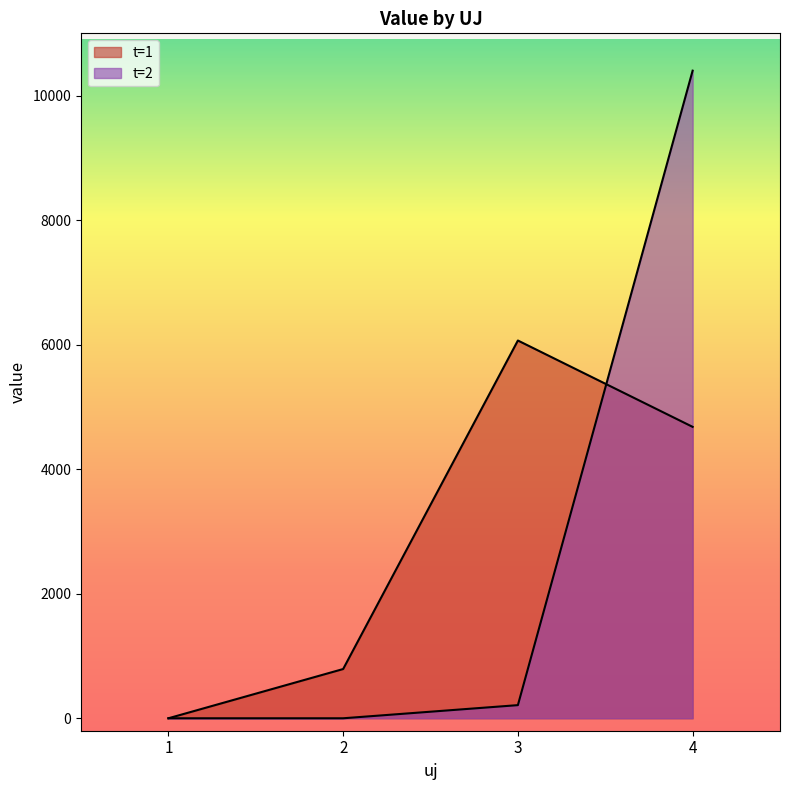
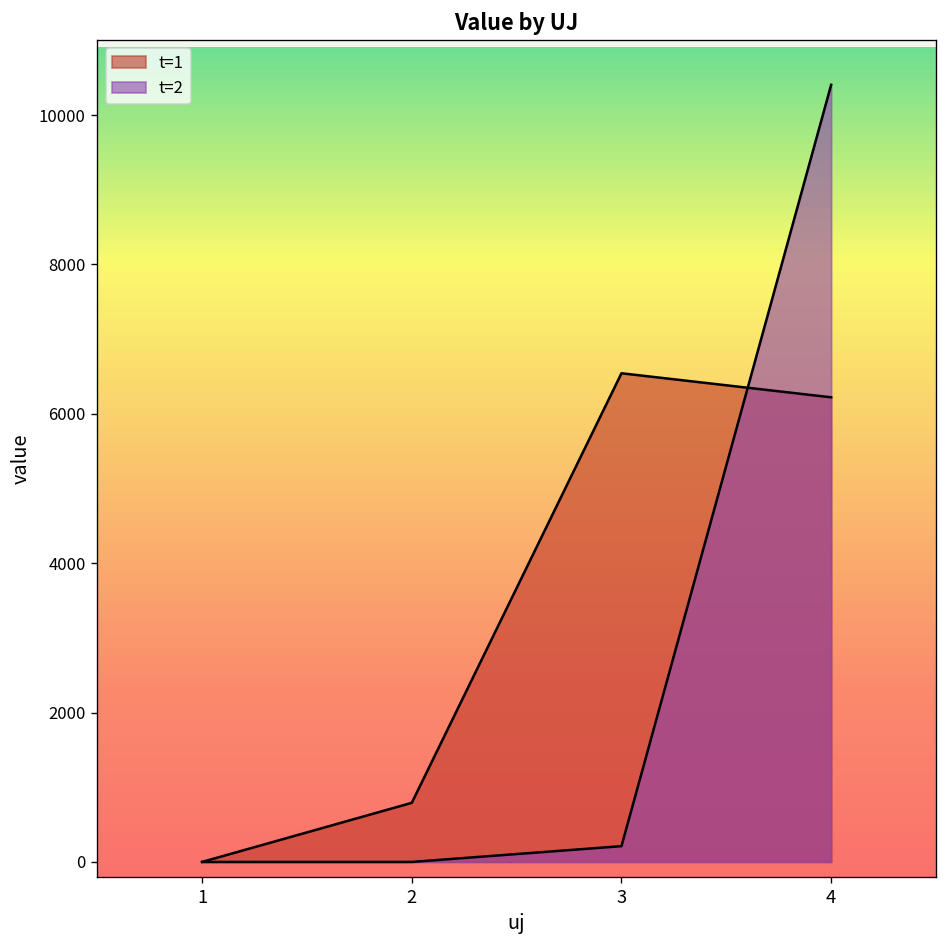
t=1, 3: 6100 -> 6500
t=1, 4: 4700 -> 6200
